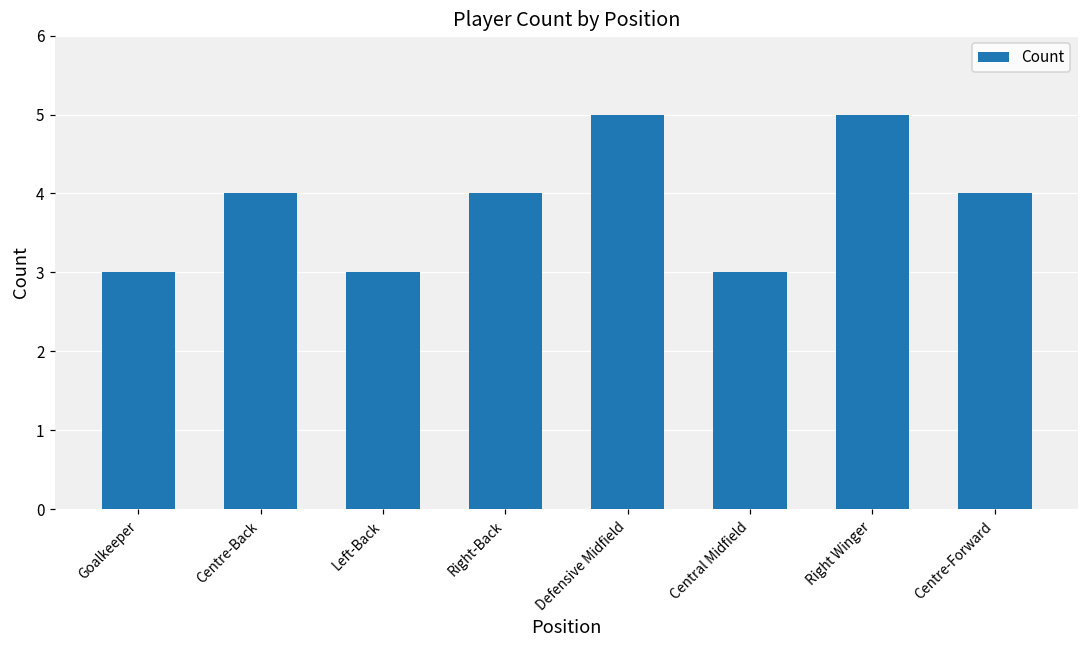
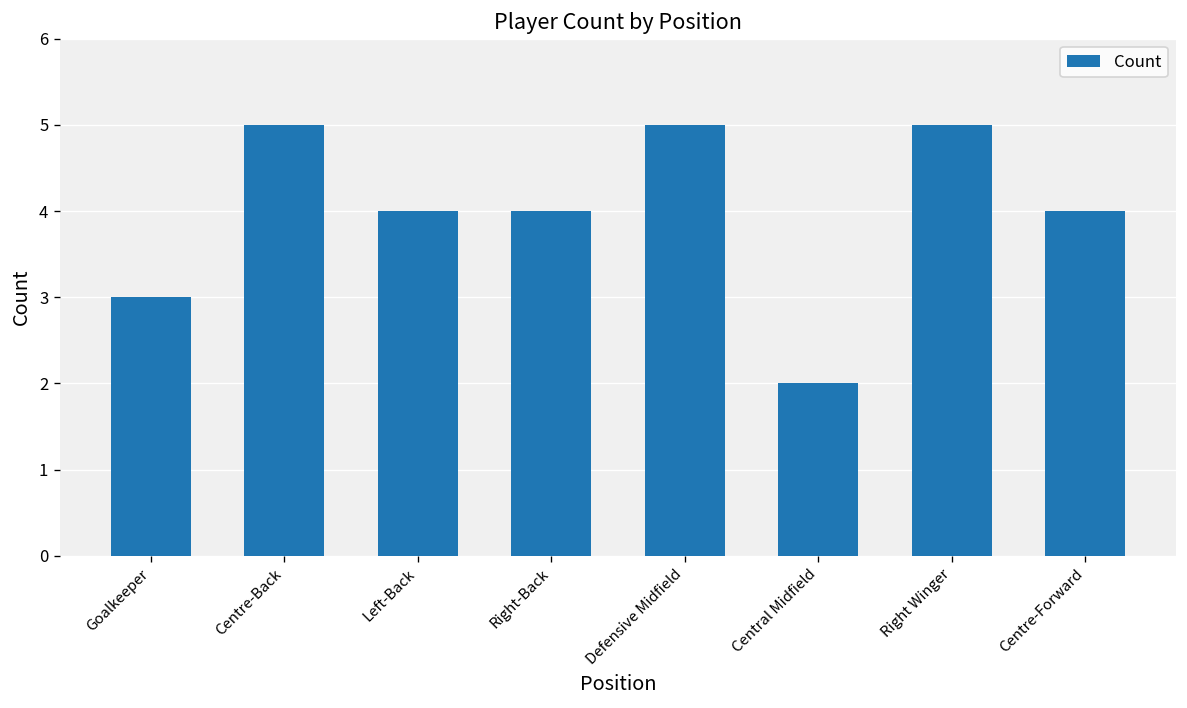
Centre-Back: 4 -> 5
Left-Back: 3 -> 4
Central Midfield: 3 -> 2
